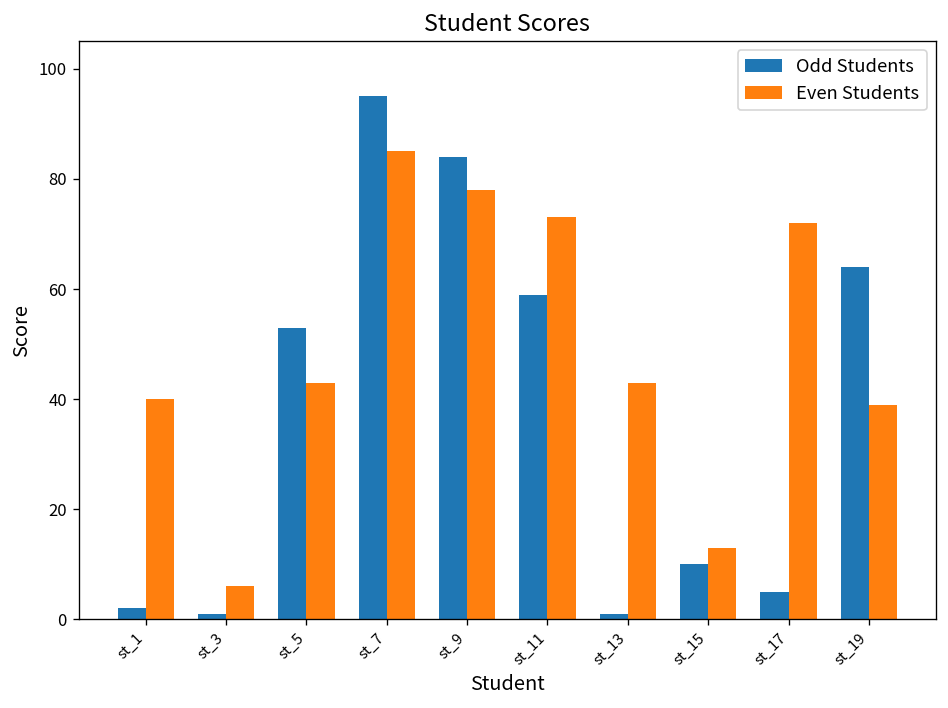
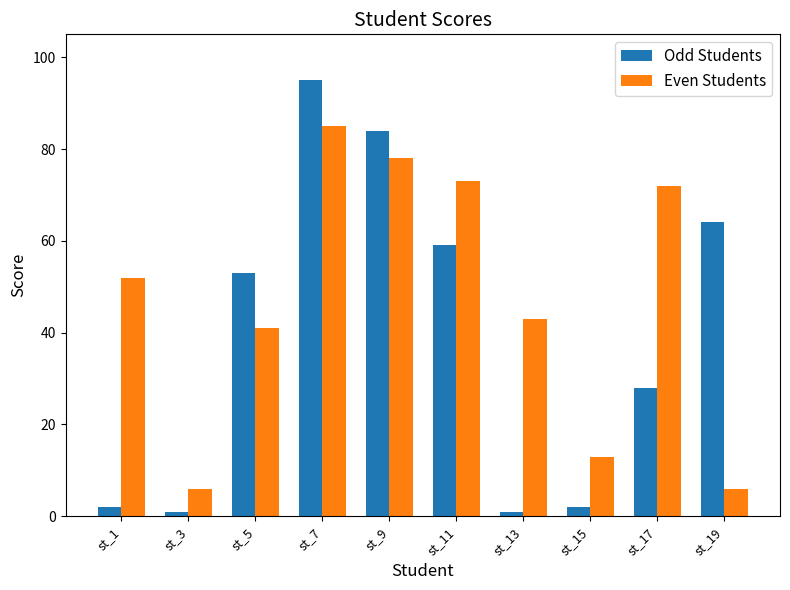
Even Students, st_1: 40 -> 52
Even Students, st_5: 43 -> 41
Odd Students, st_15: 10 -> 2
Odd Students, st_17: 5 -> 28
Even Students, st_19: 39 -> 6
